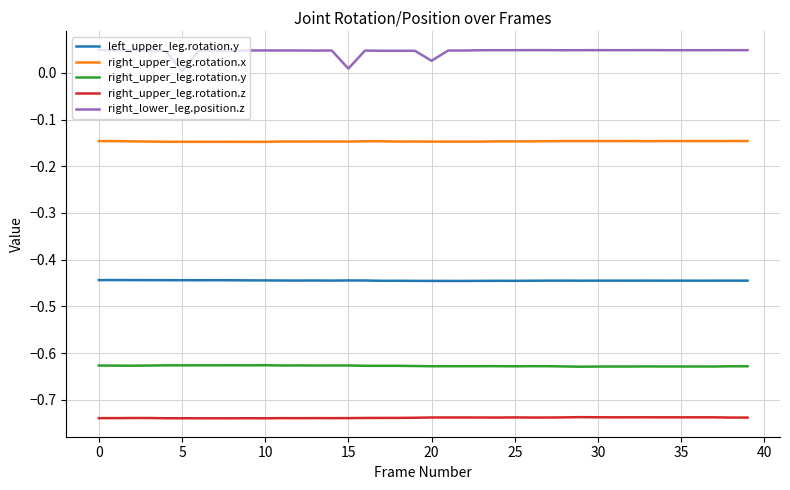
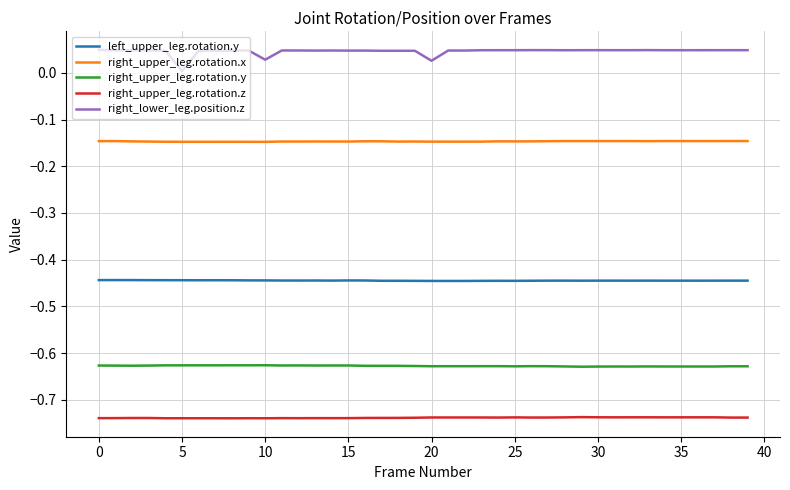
right_lower_leg.position.z, 10: 0.05 -> 0.03
right_lower_leg.position.z, 15: 0.01 -> 0.05
